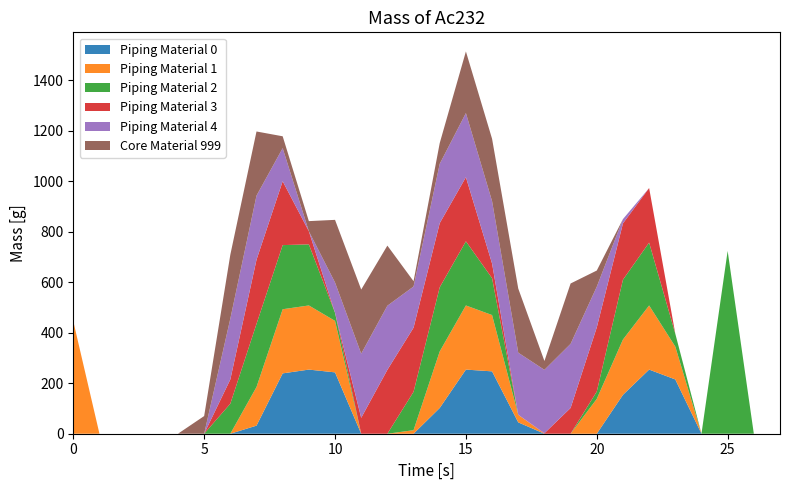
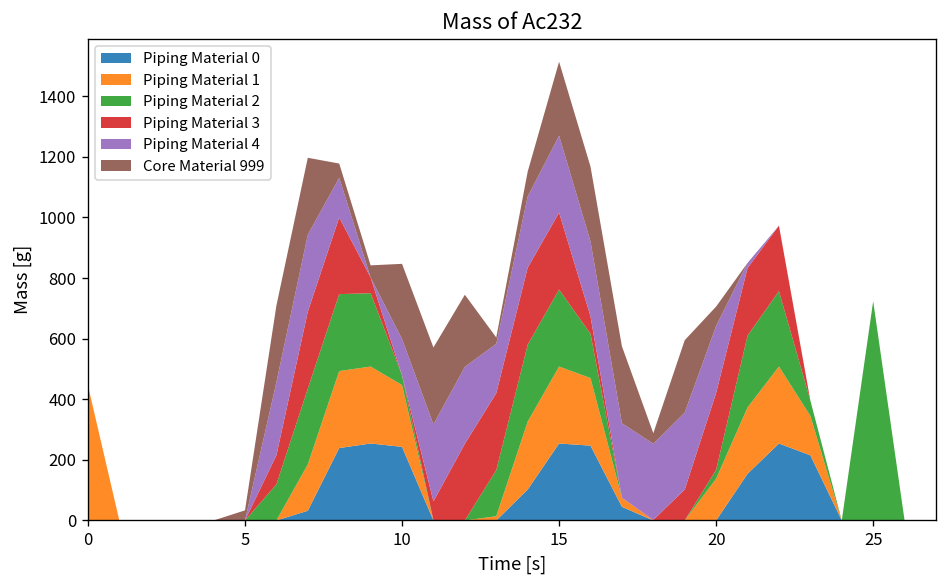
Core Material 999, 5: 70 -> 30
Piping Material 4, 20: 160 -> 220
